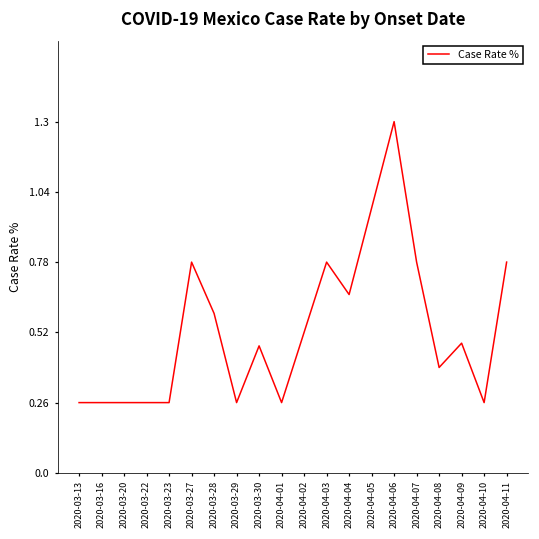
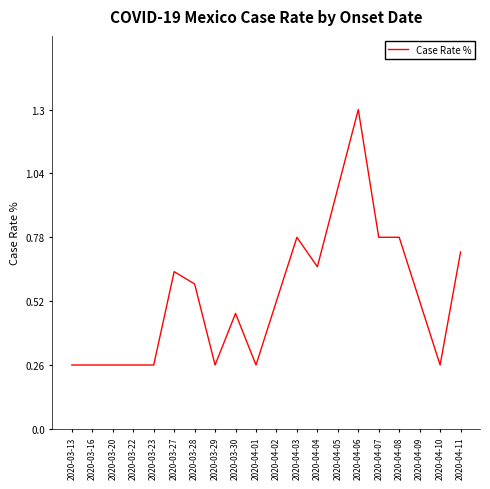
2020-03-27: 0.78 -> 0.64
2020-04-08: 0.39 -> 0.78
2020-04-09: 0.48 -> 0.52
2020-04-11: 0.78 -> 0.72
